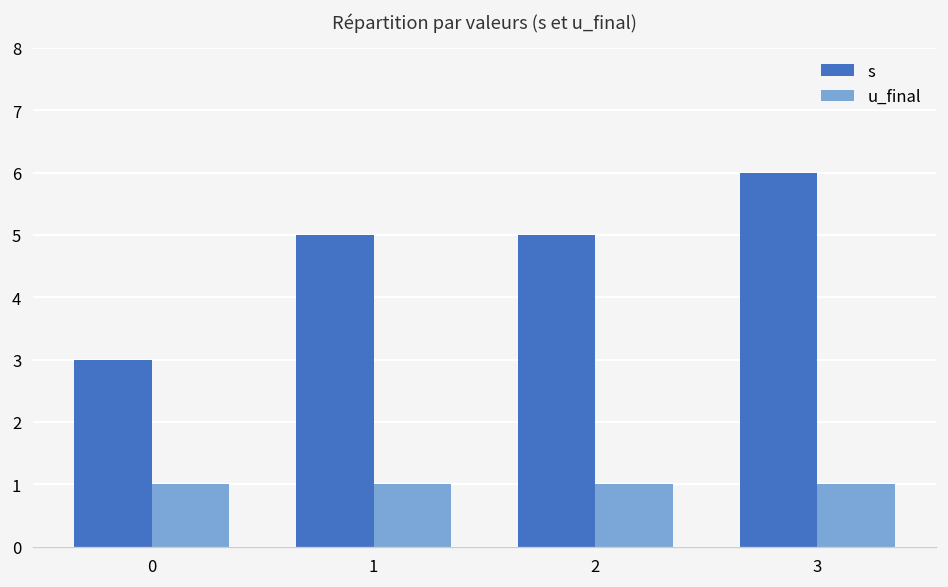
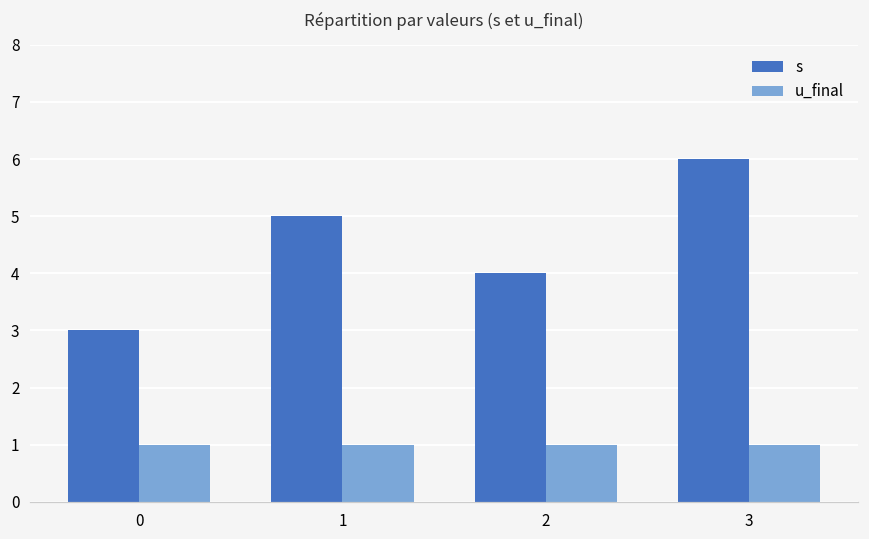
s, 2: 5 -> 4
